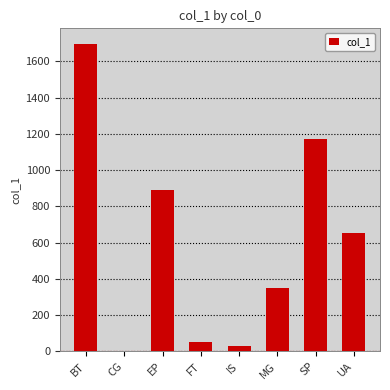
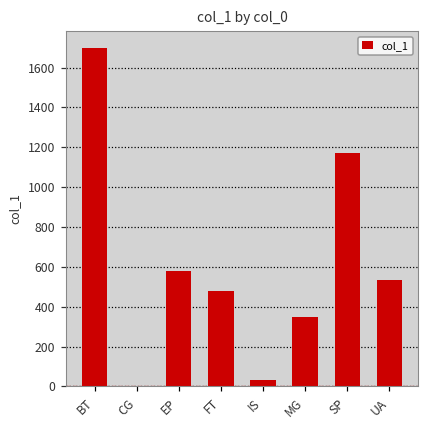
EP: 890 -> 580
FT: 50 -> 480
UA: 650 -> 540
